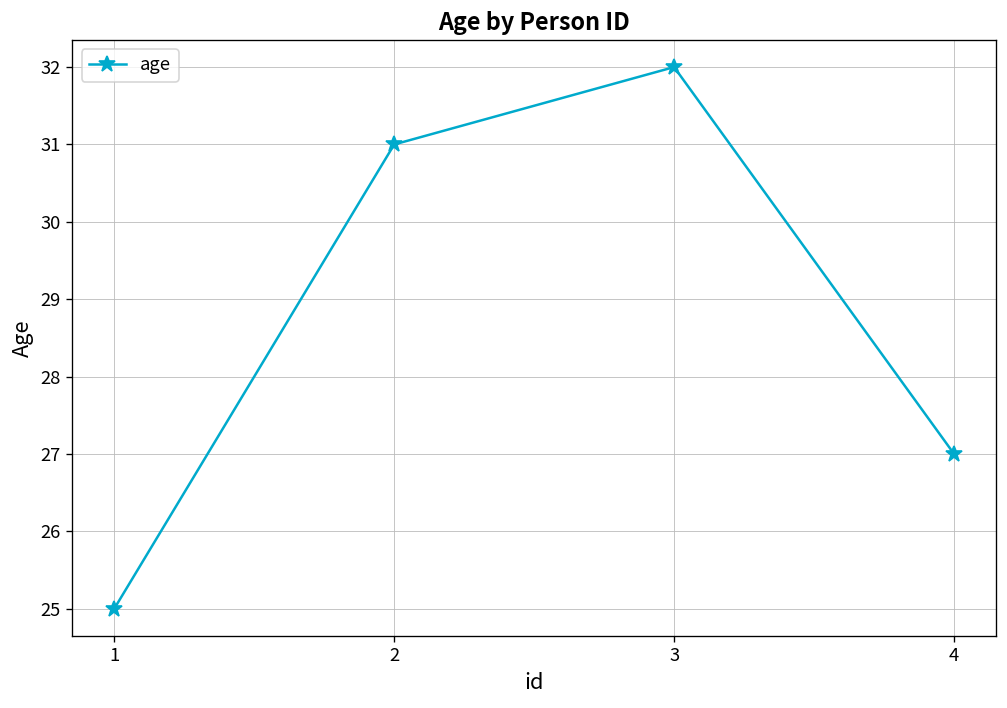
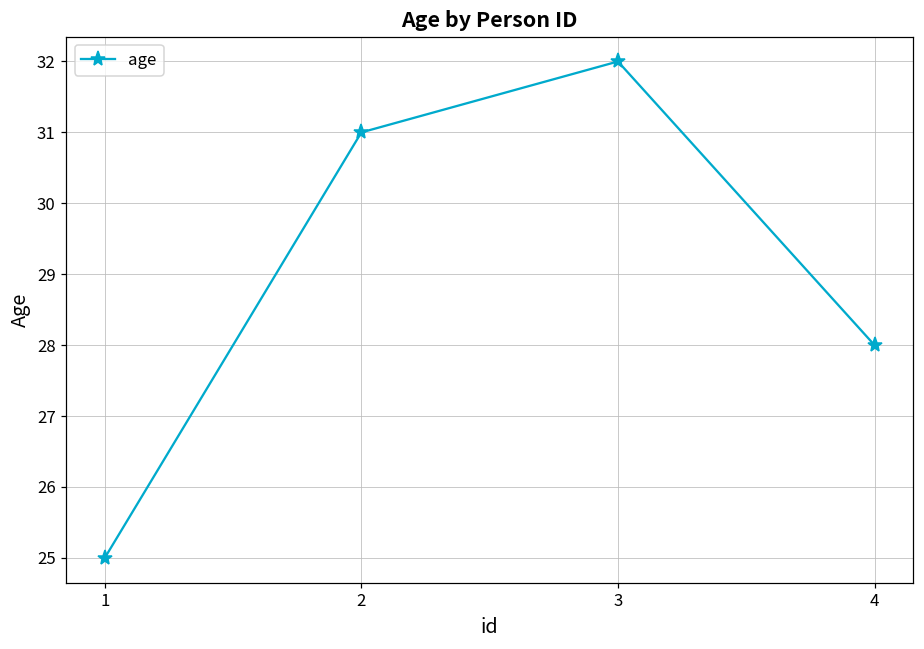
4: 27 -> 28
